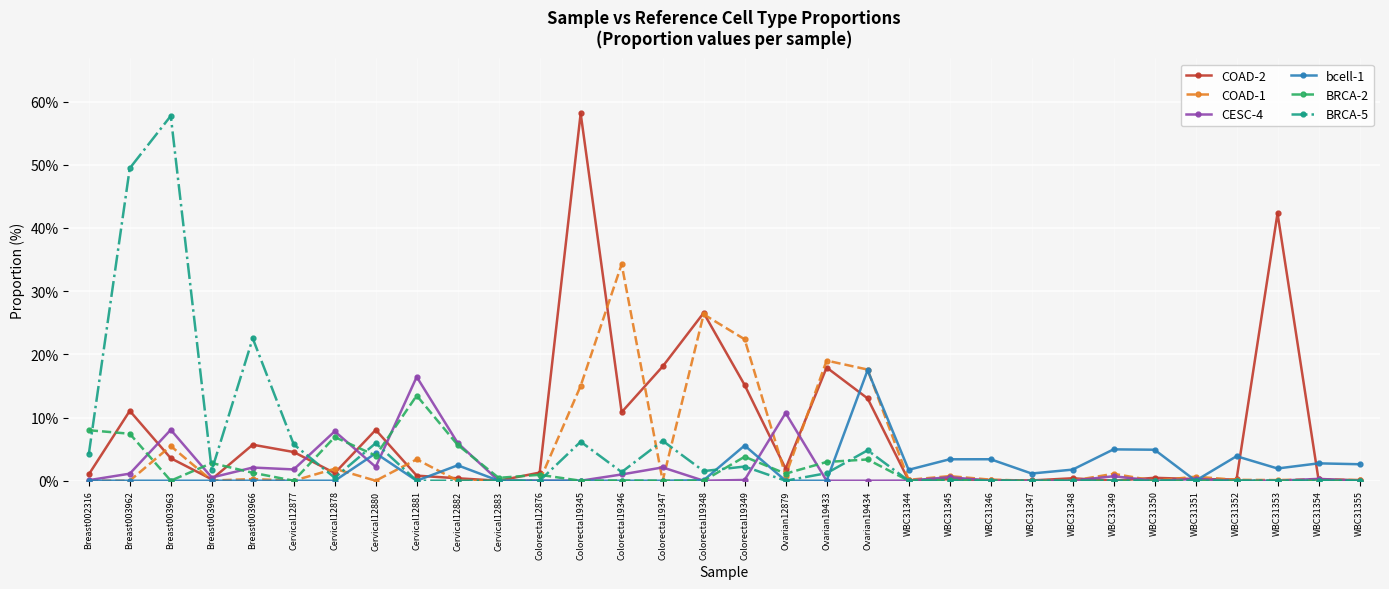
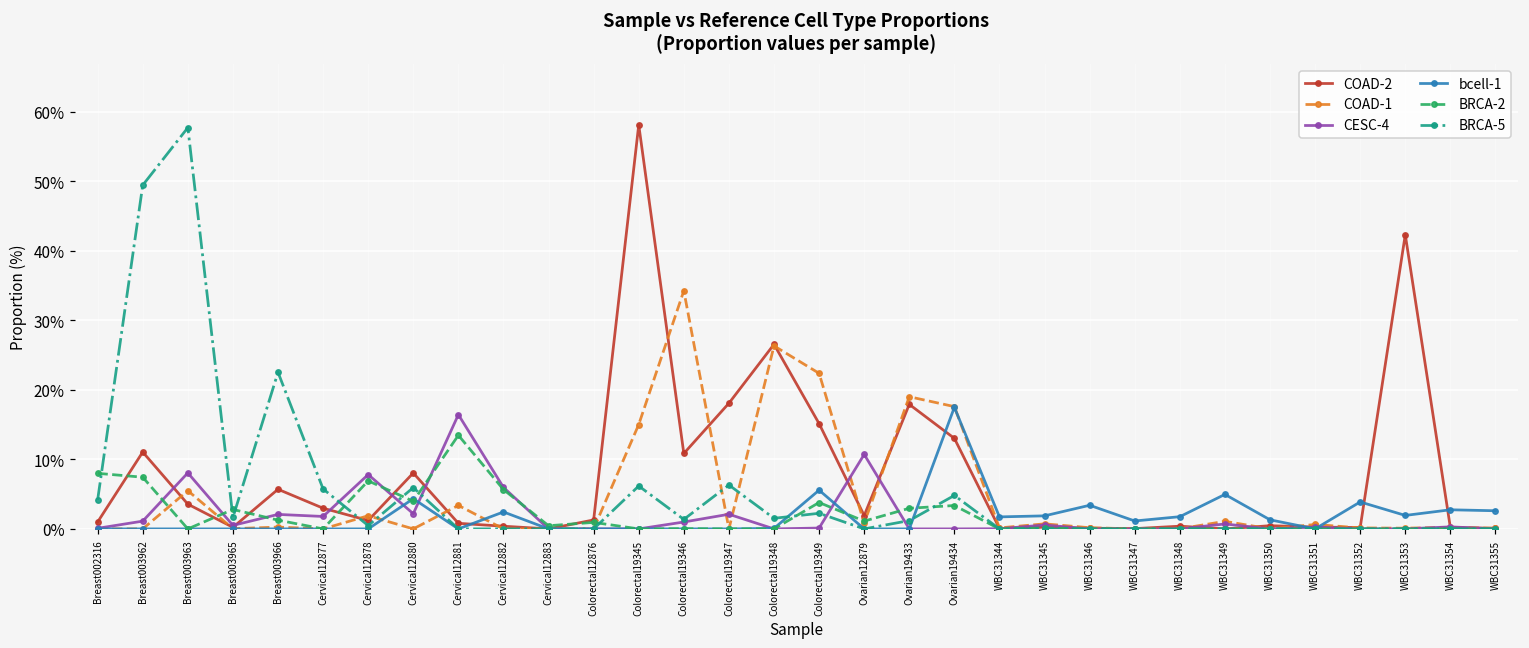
COAD-2, Cervical12877: 5% -> 3%
bcell-1, WBC31345: 3% -> 2%
bcell-1, WBC31350: 5% -> 1%
